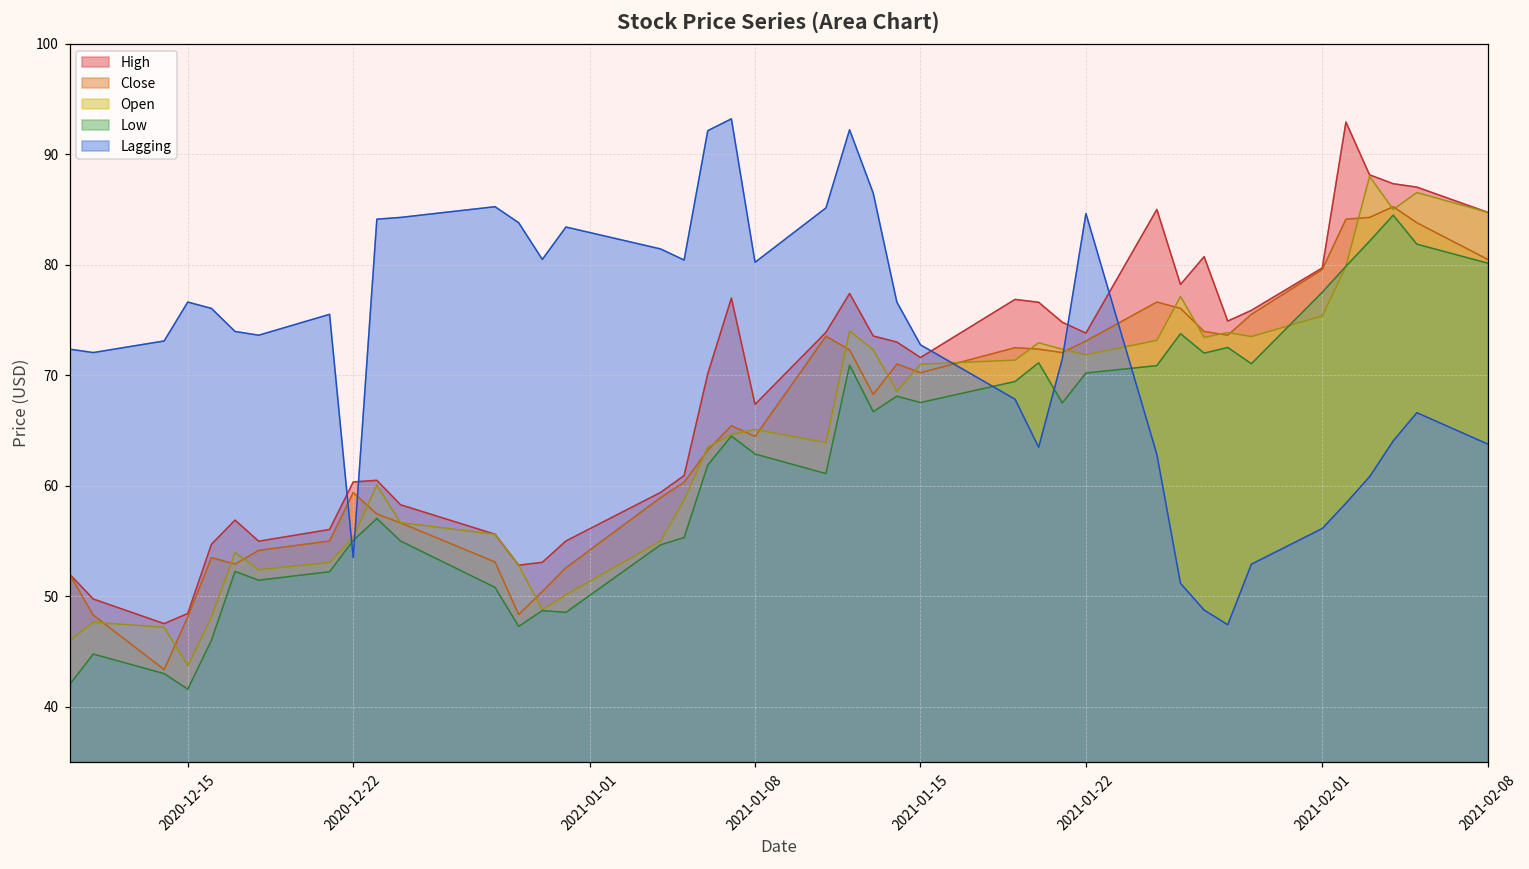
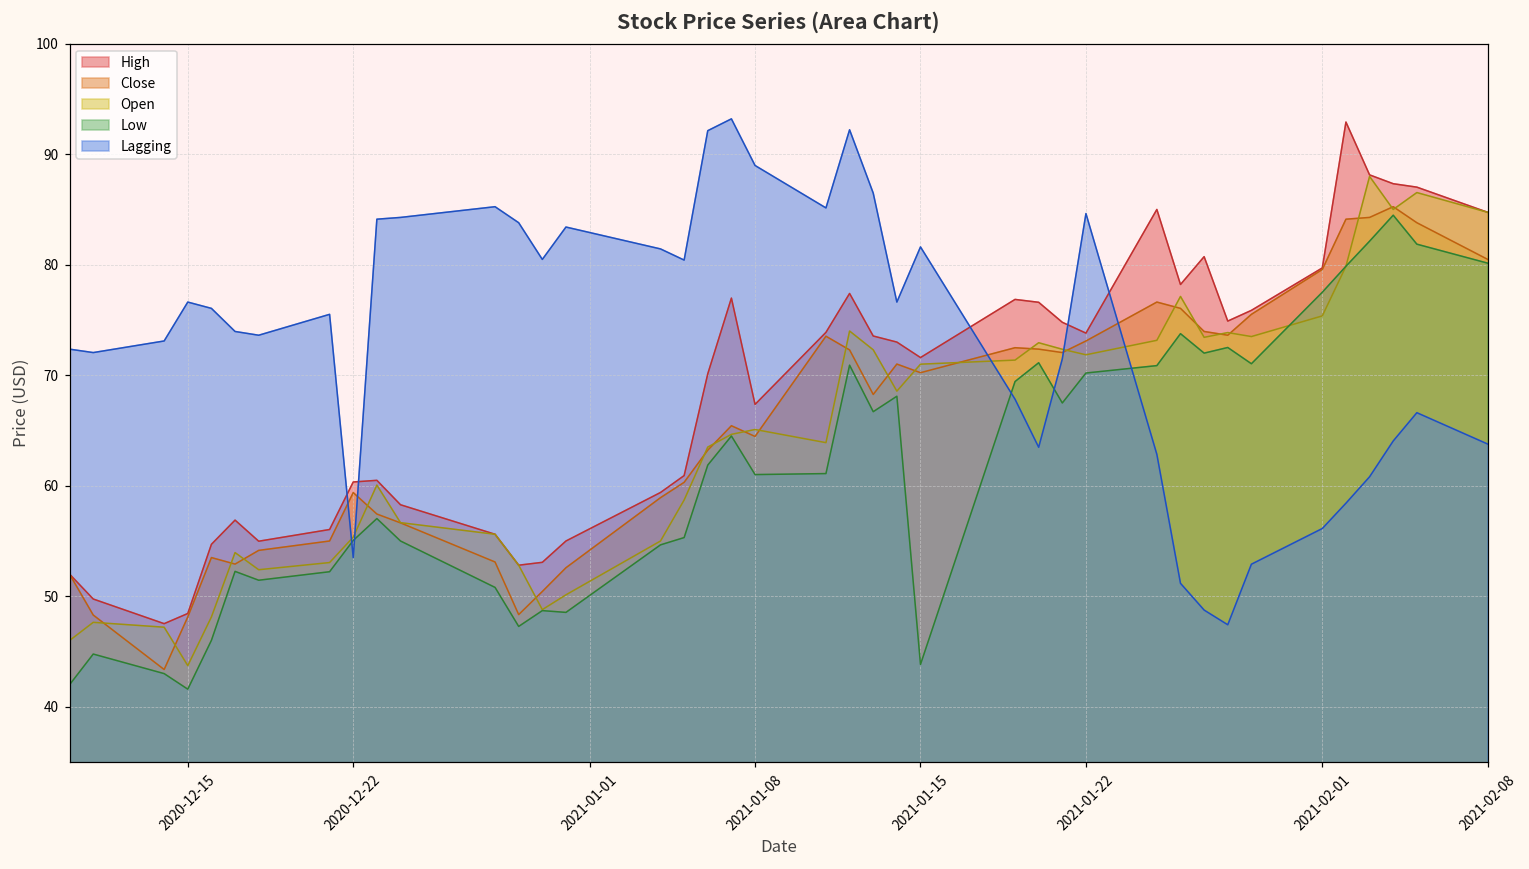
Low, 2021-01-08: 62.9 -> 61.0
Lagging, 2021-01-08: 80.2 -> 89.0
Low, 2021-01-15: 67.5 -> 43.8
Lagging, 2021-01-15: 72.8 -> 81.6
